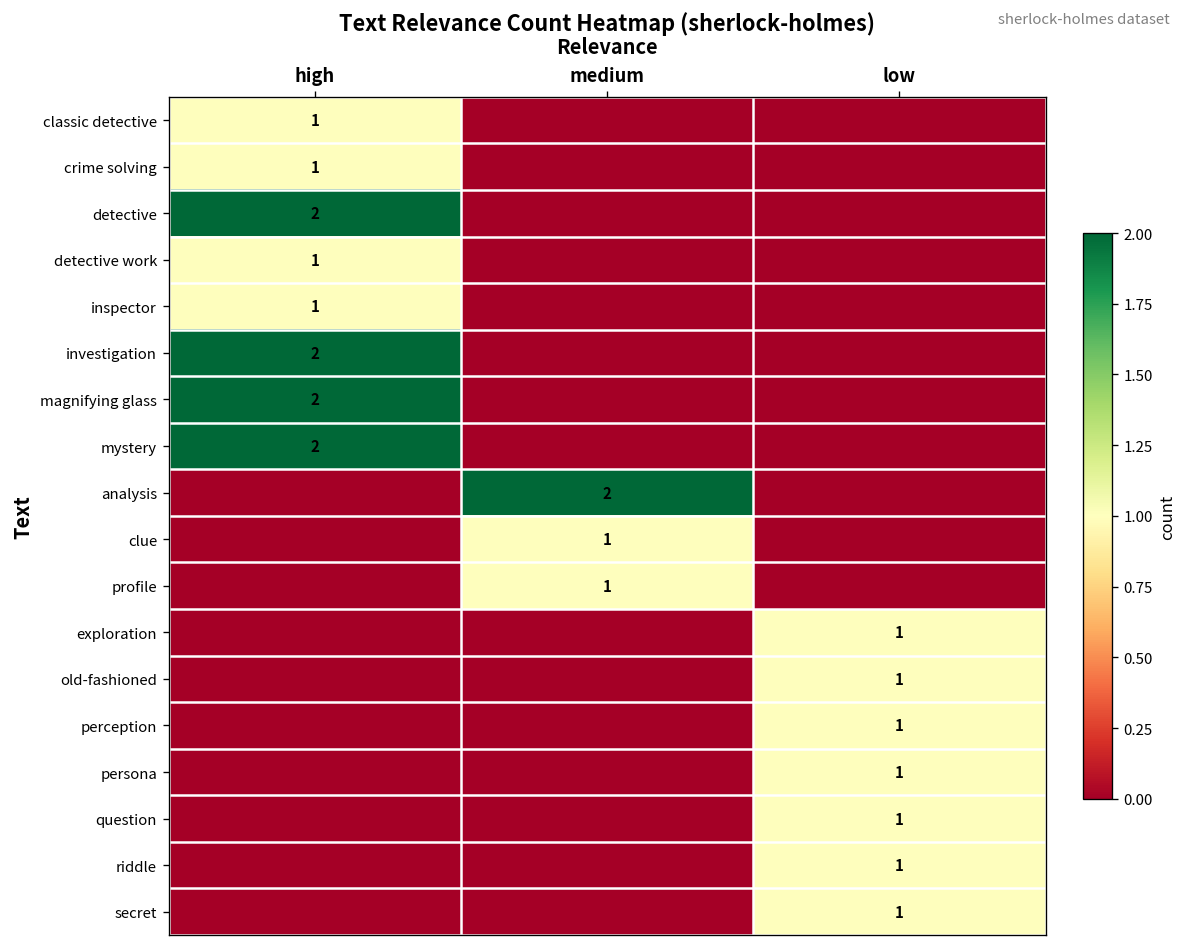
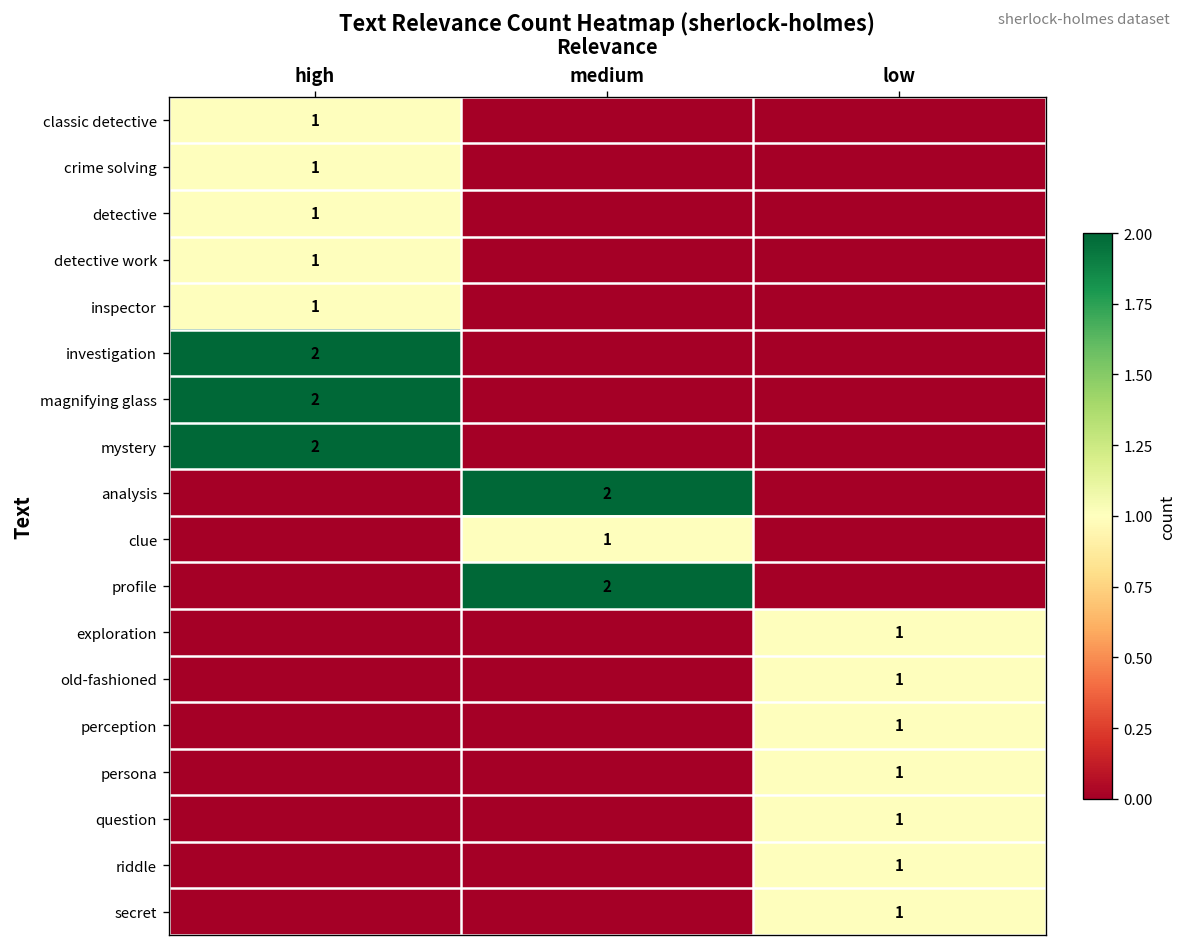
detective, high: 2 -> 1
profile, medium: 1 -> 2
